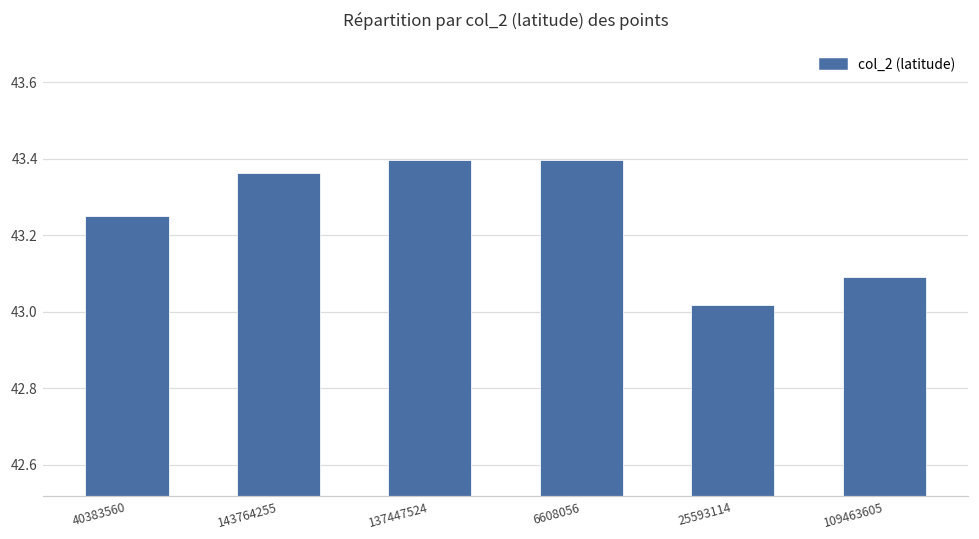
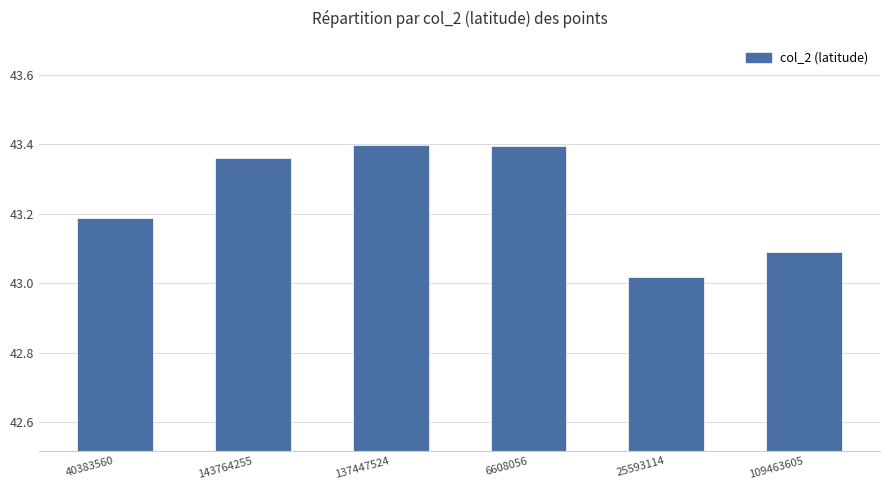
40383560: 43.25 -> 43.19
